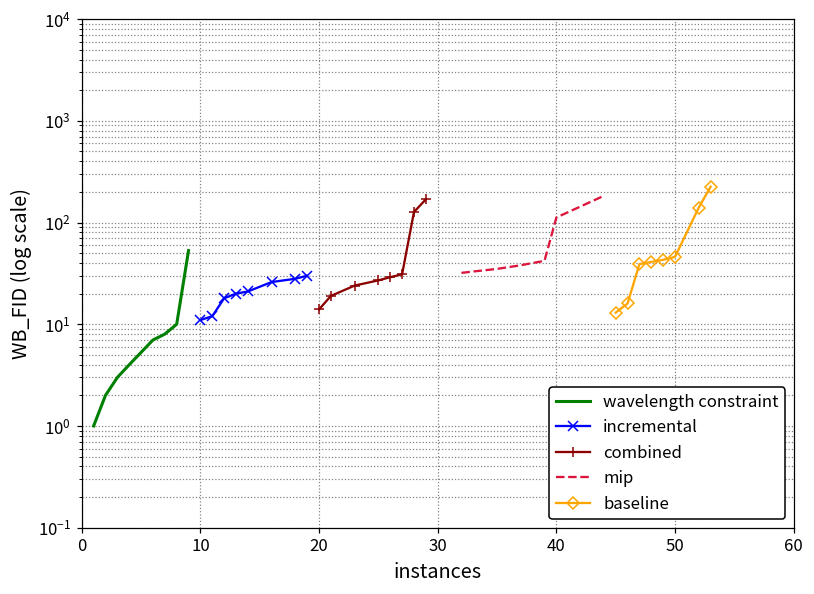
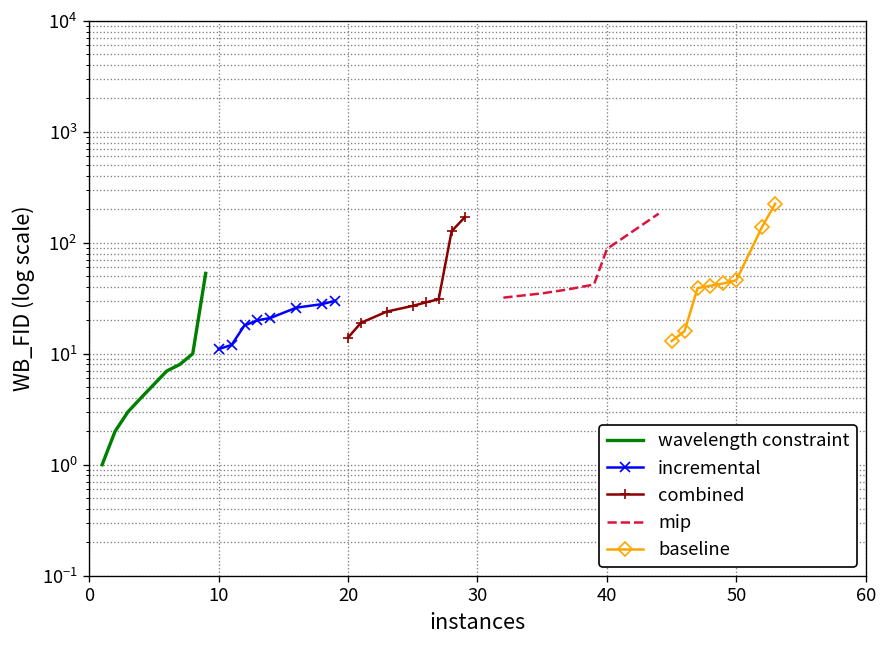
mip, 40: 110 -> 90
